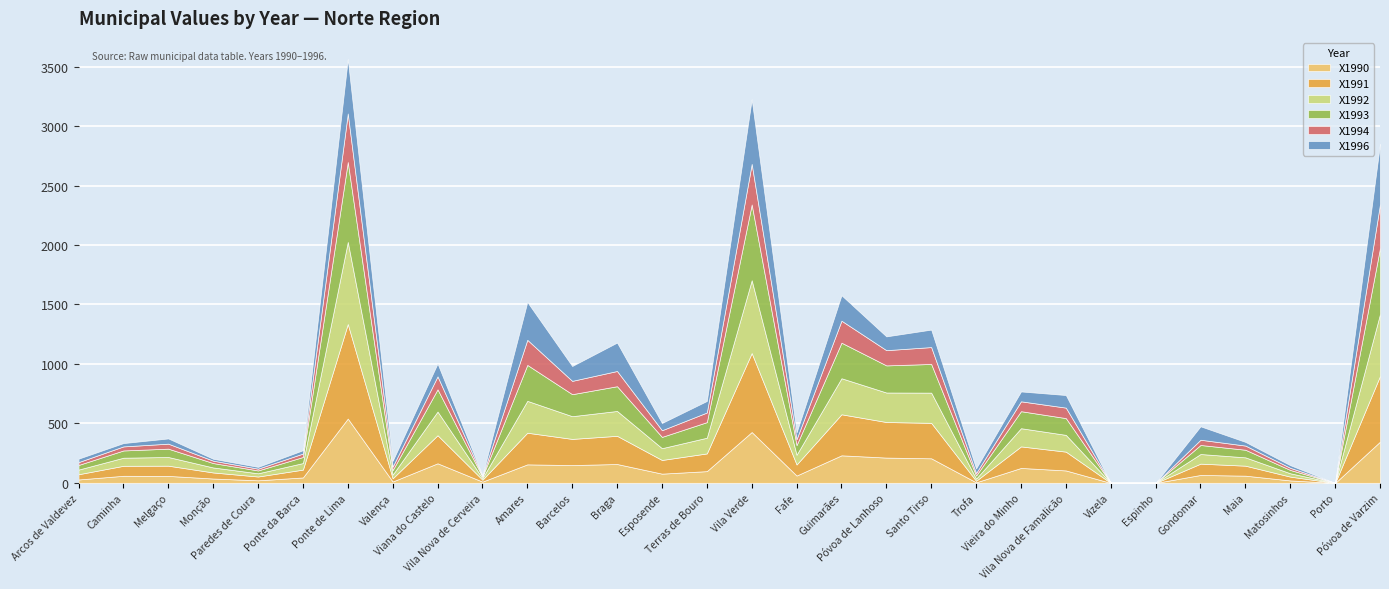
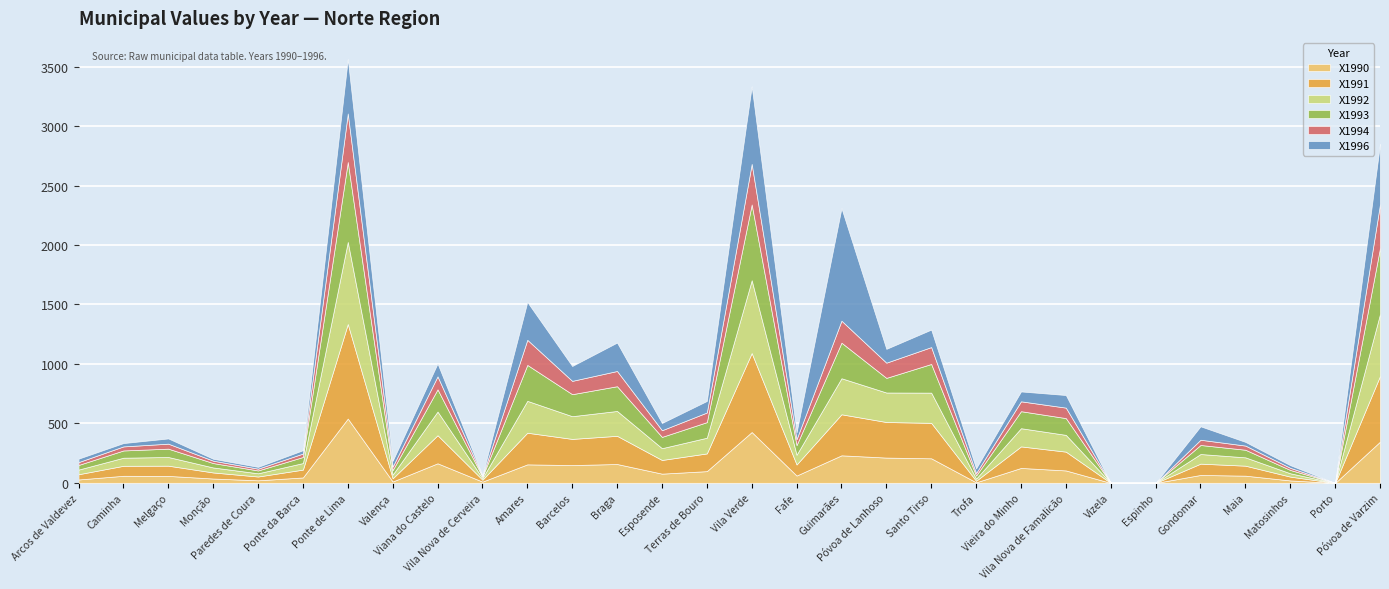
X1996, Vila Verde: 540 -> 650
X1996, Guimarães: 210 -> 950
X1993, Póvoa de Lanhoso: 230 -> 120
